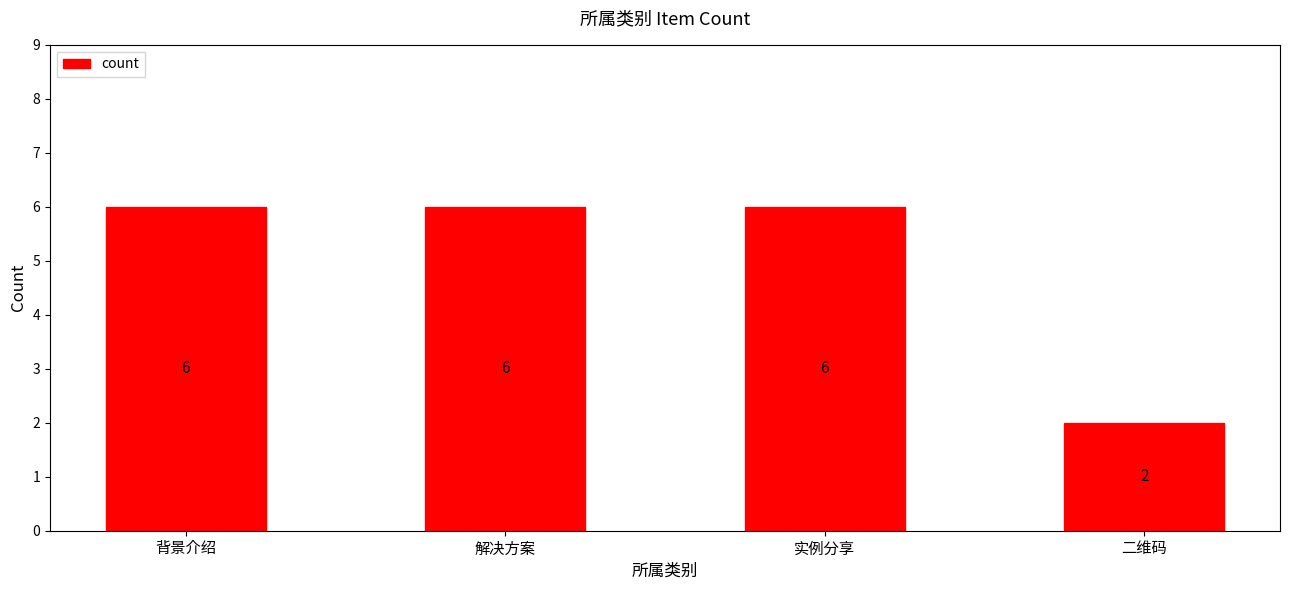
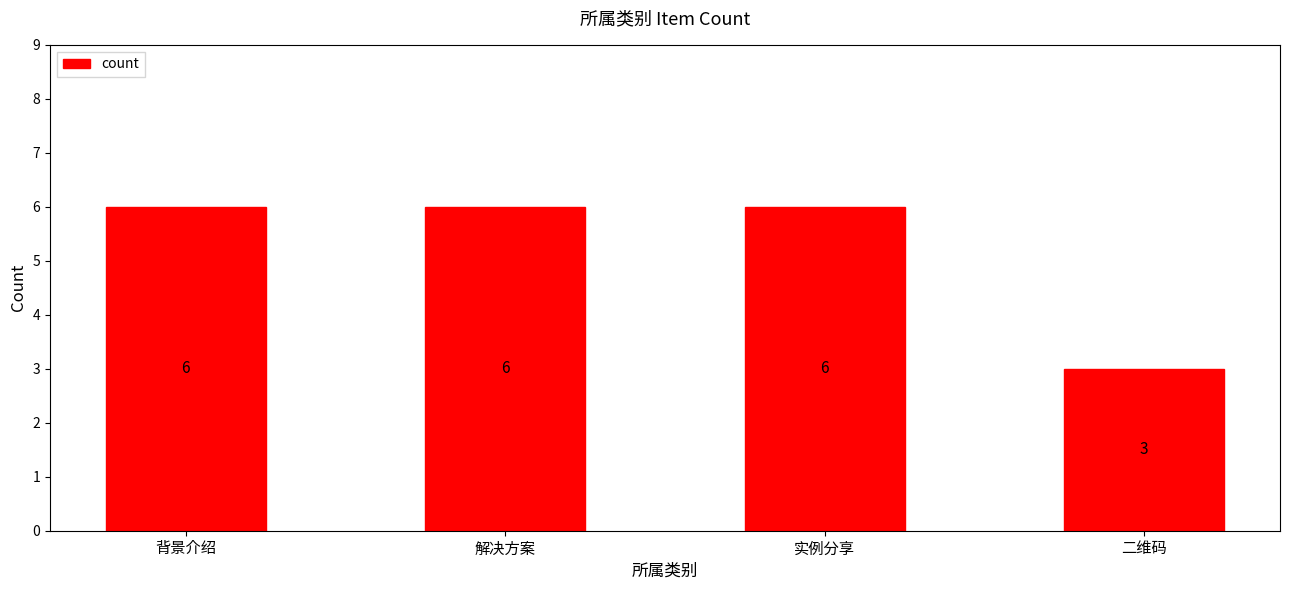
二维码: 2 -> 3
